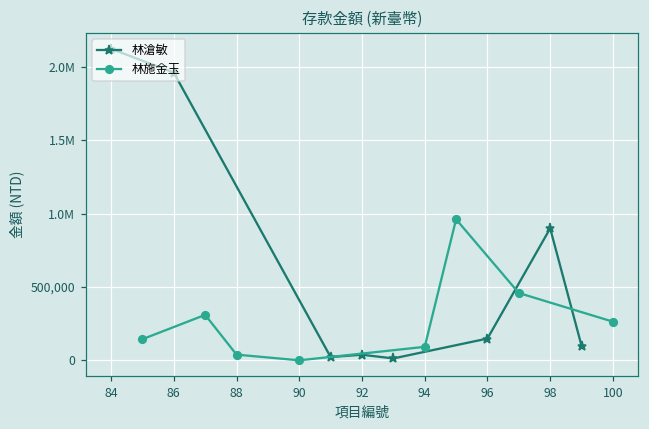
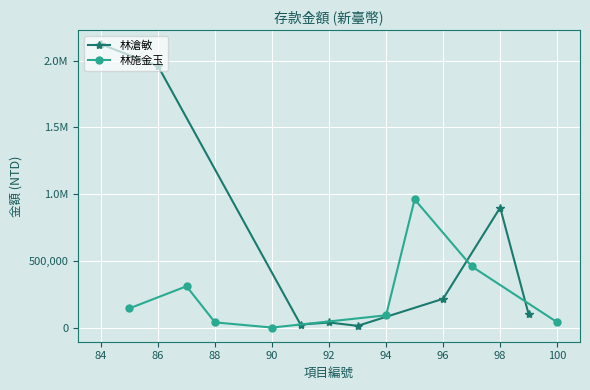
林滄敏, 96: 150,000 -> 220,000
林施金玉, 100: 260,000 -> 40,000
